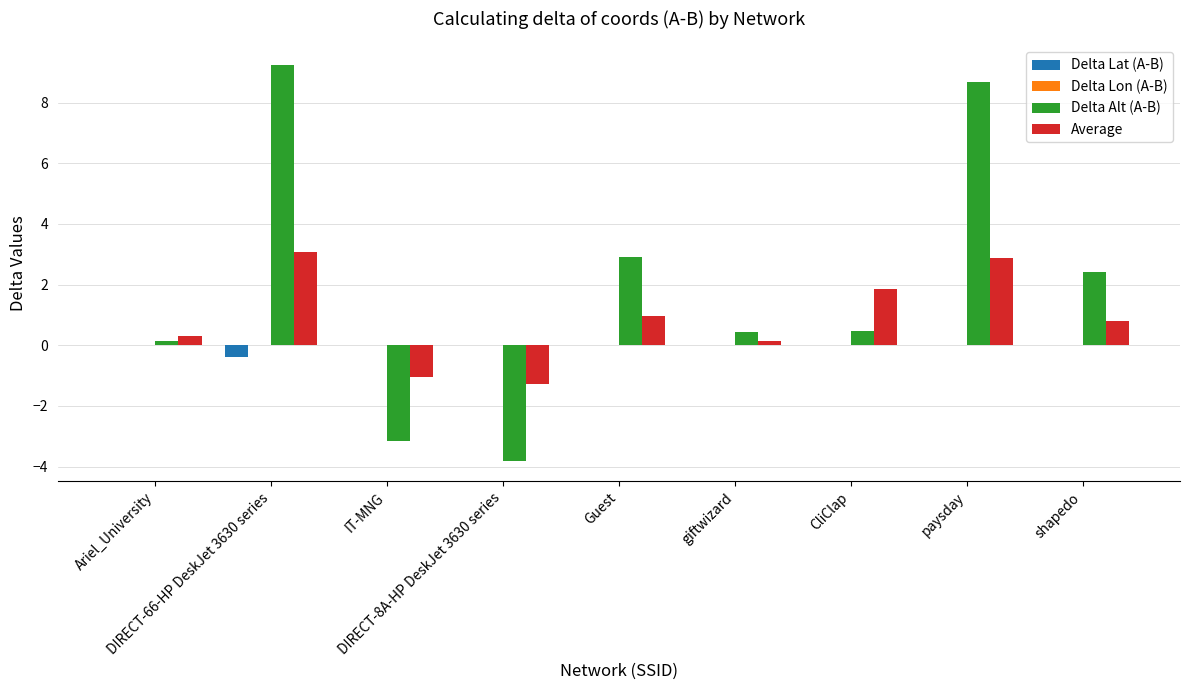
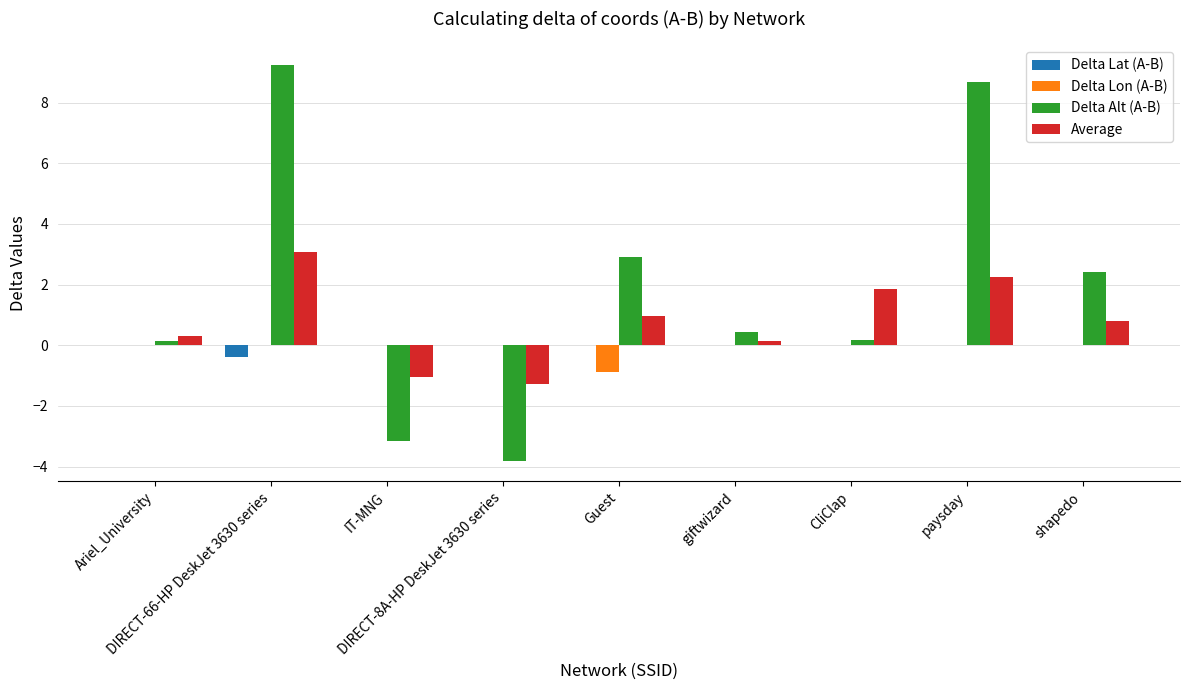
Delta Lon (A-B), Guest: 0.0 -> -0.9
Delta Alt (A-B), CliClap: 0.5 -> 0.2
Average, paysday: 2.9 -> 2.3
